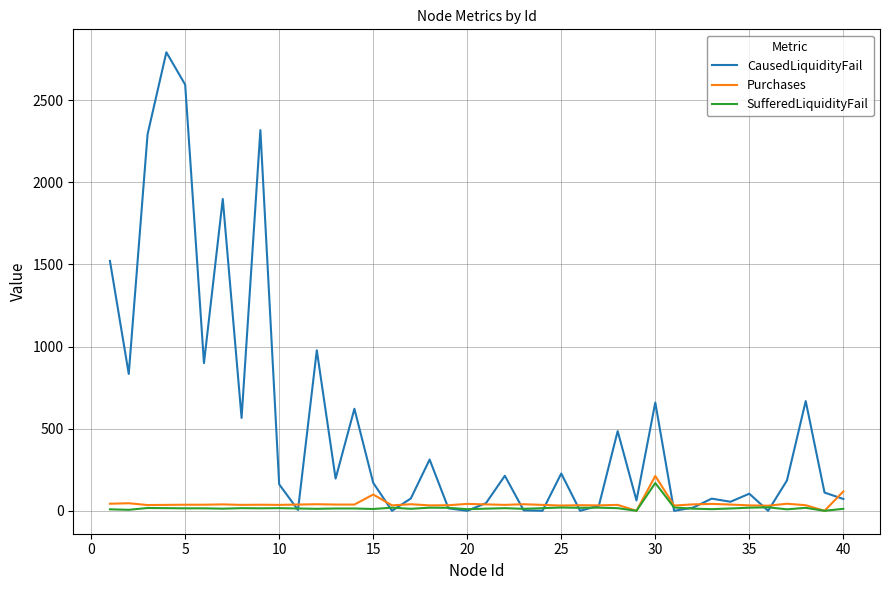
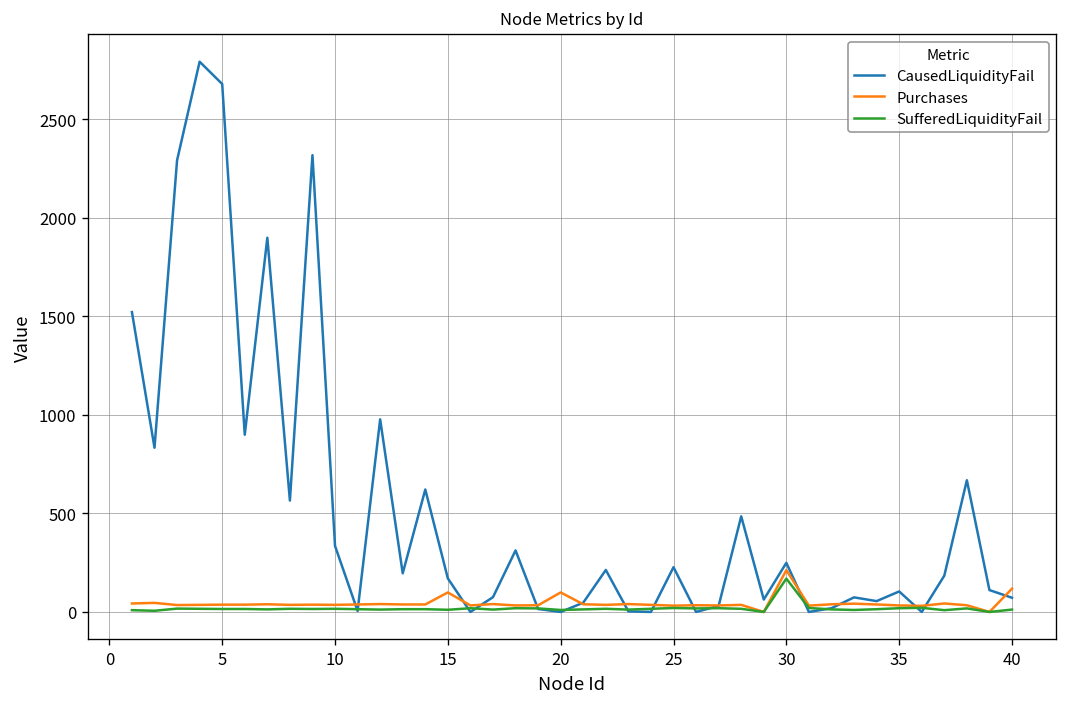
CausedLiquidityFail, 5: 2590 -> 2680
CausedLiquidityFail, 10: 160 -> 340
Purchases, 20: 40 -> 100
CausedLiquidityFail, 30: 660 -> 250
